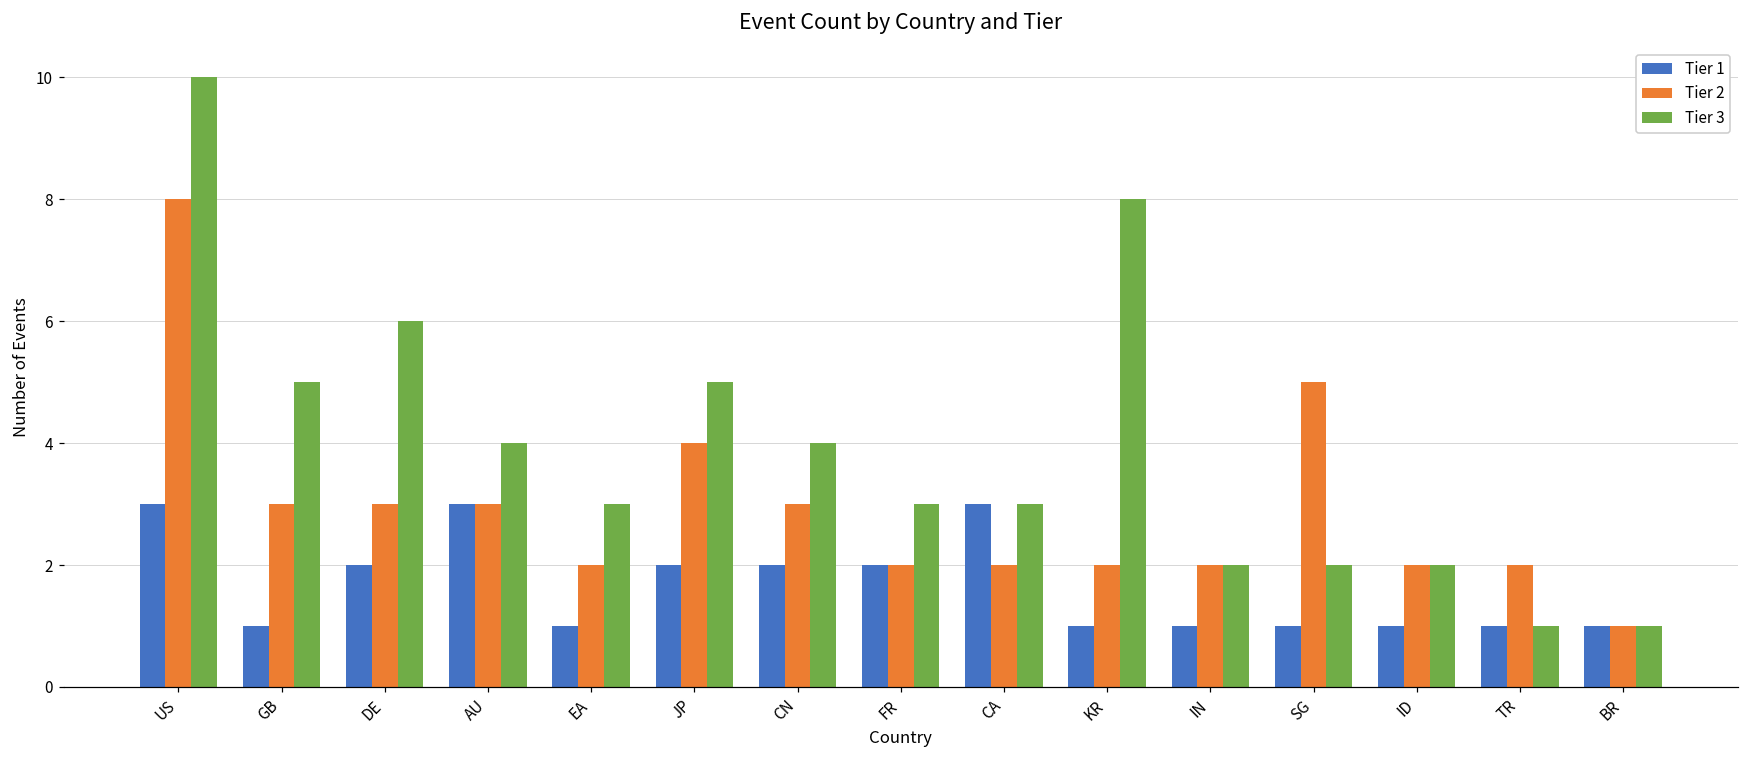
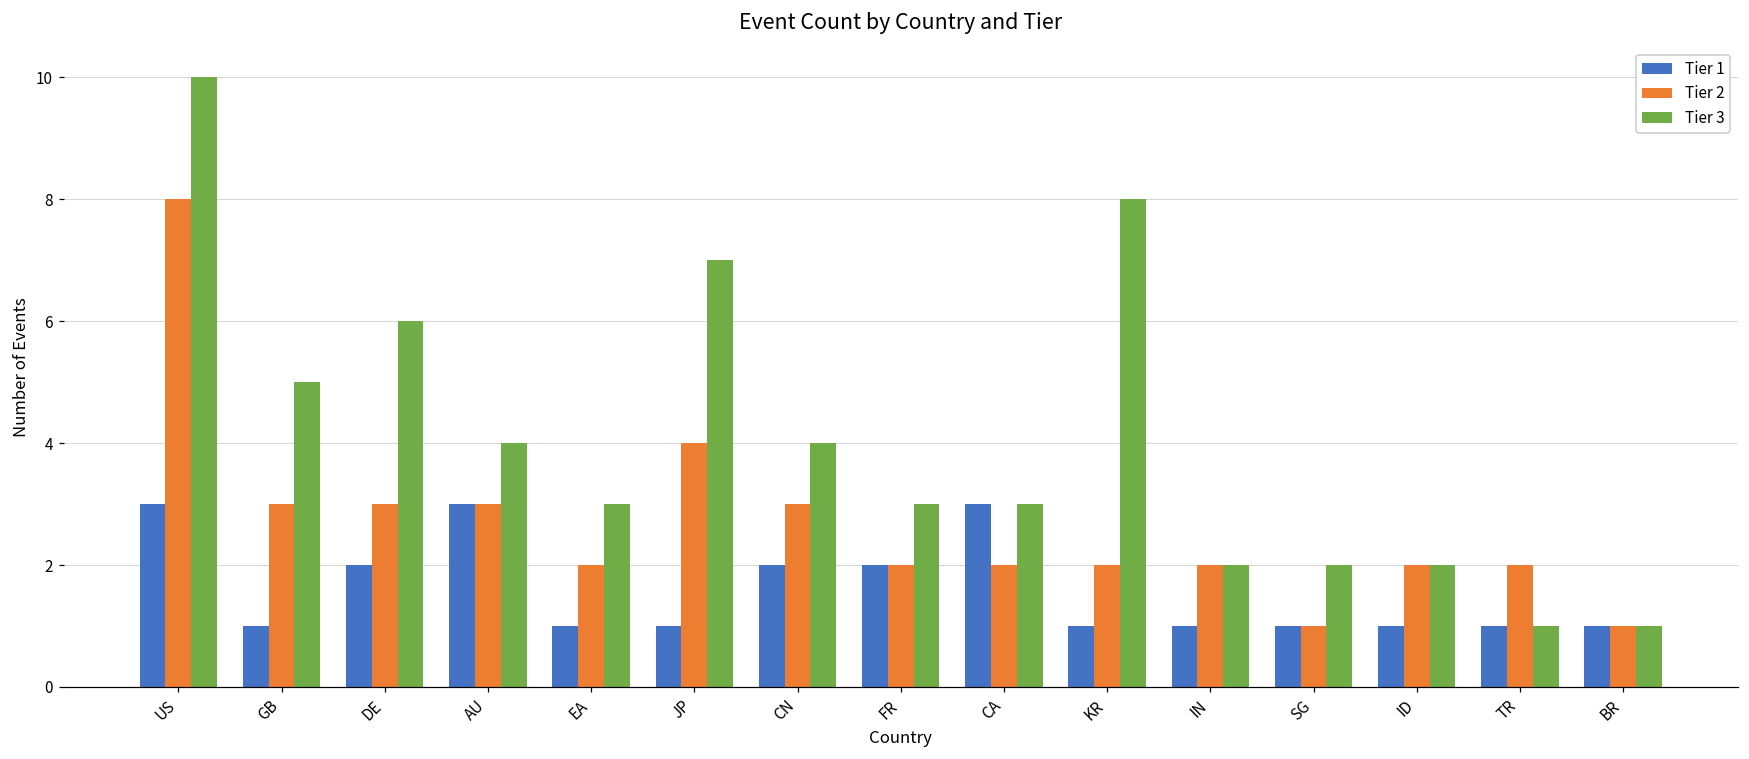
Tier 1, JP: 2 -> 1
Tier 3, JP: 5 -> 7
Tier 2, SG: 5 -> 1
